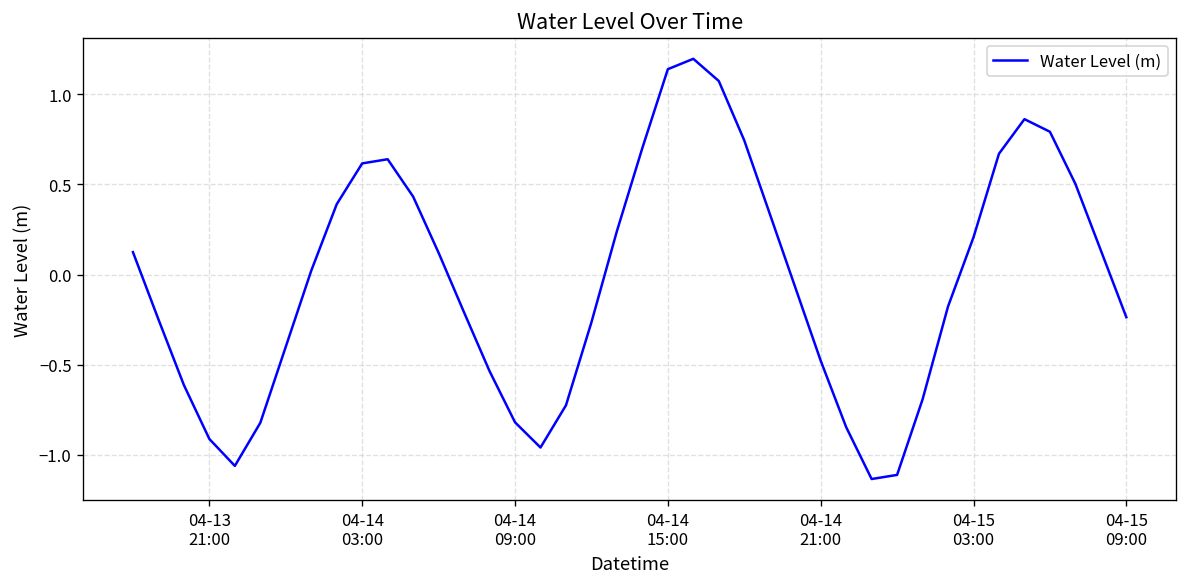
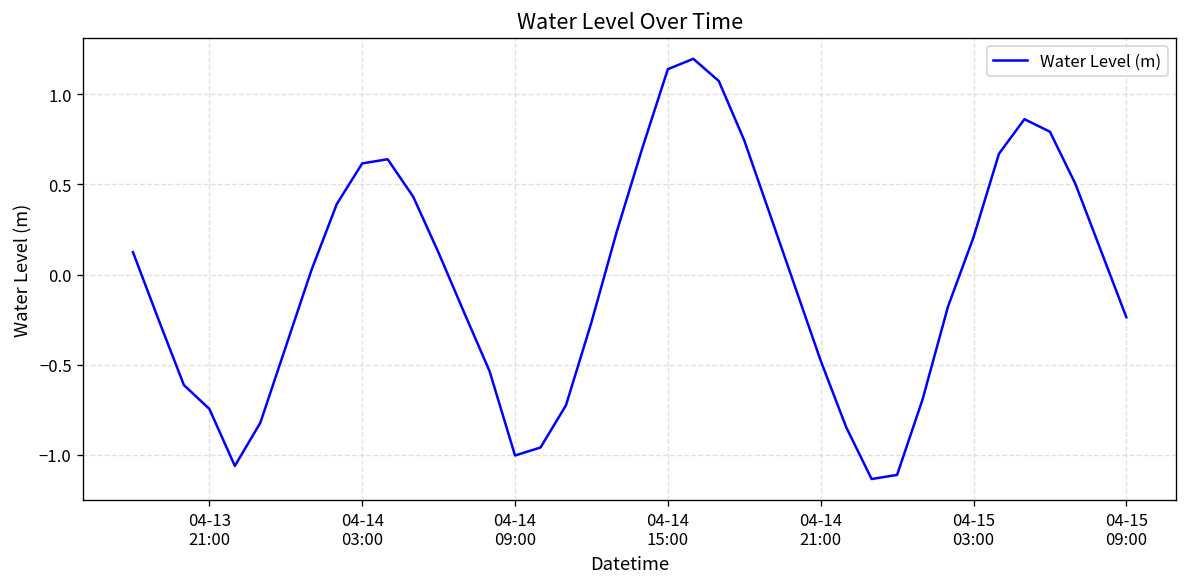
04-13 21:00: -0.91 -> -0.75
04-14 09:00: -0.82 -> -1.00
